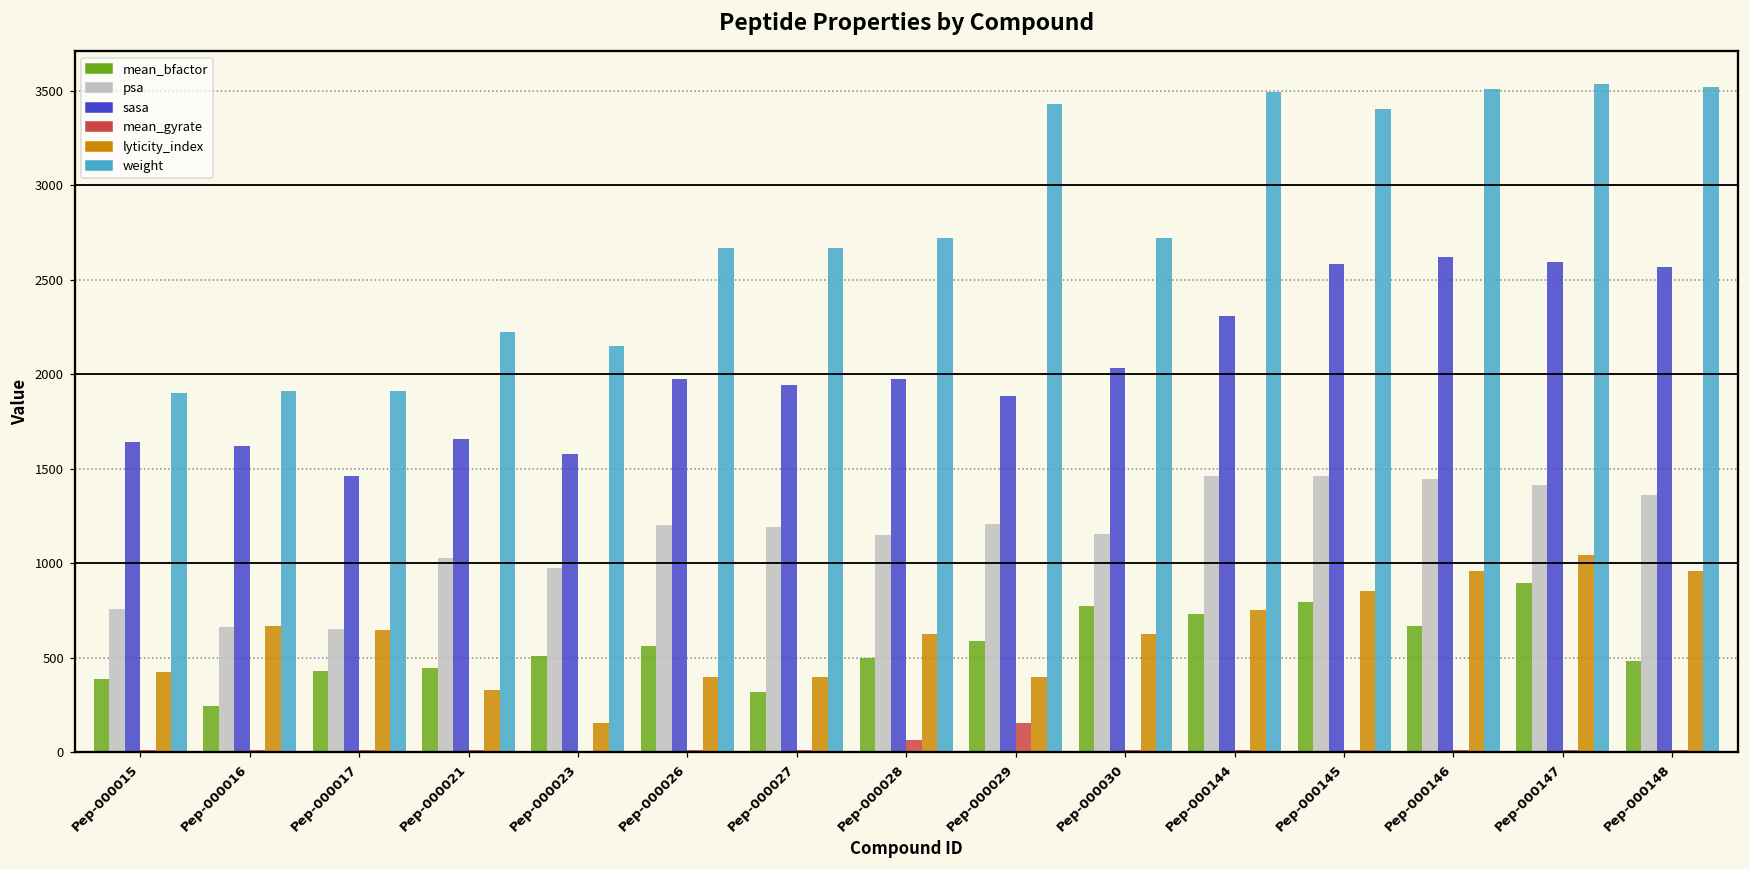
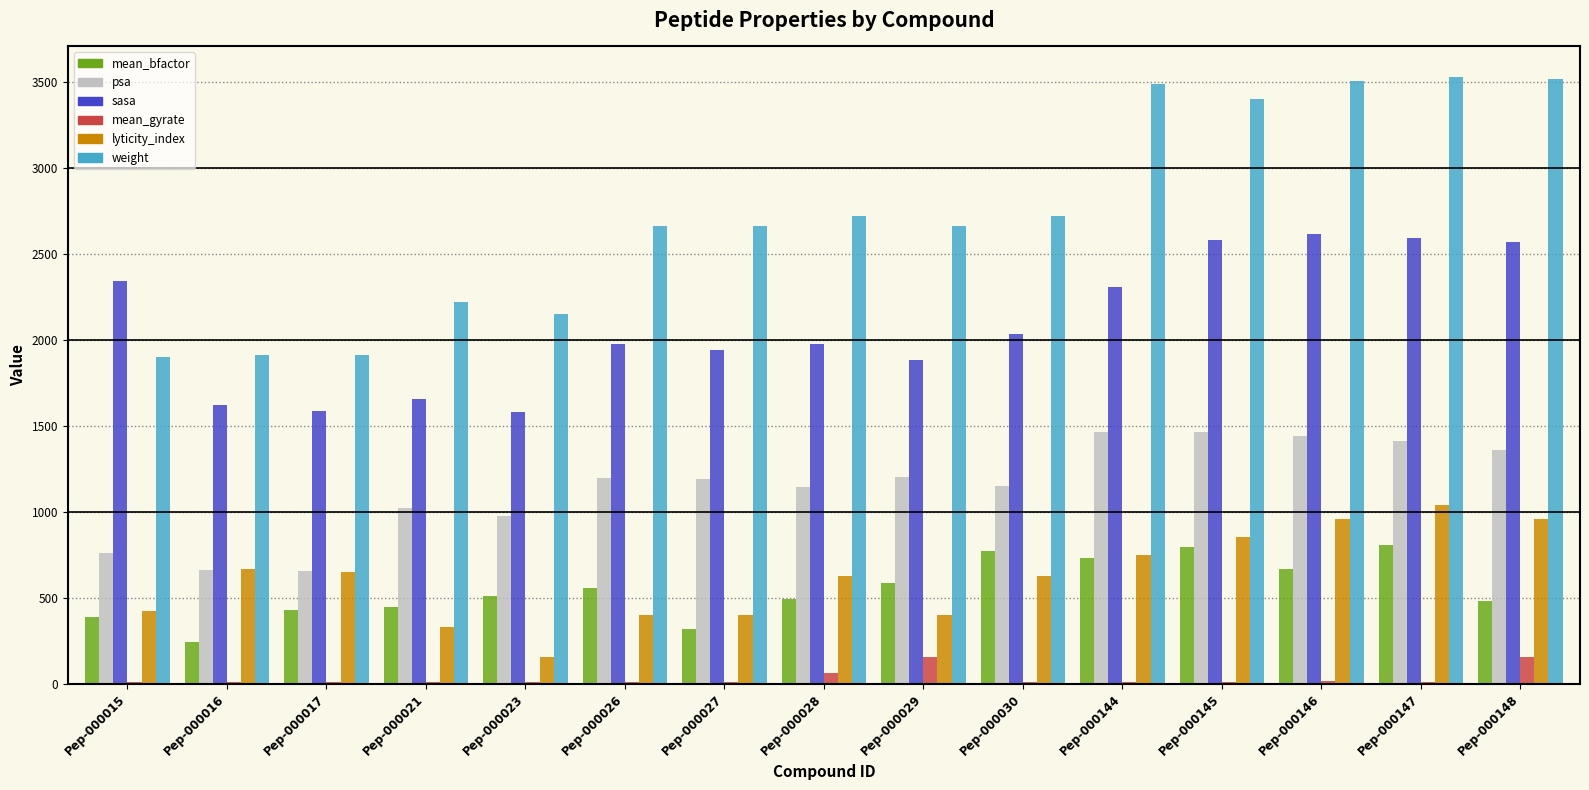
sasa, Pep-000015: 1640 -> 2350
sasa, Pep-000017: 1460 -> 1590
weight, Pep-000029: 3430 -> 2670
mean_bfactor, Pep-000147: 890 -> 810
mean_gyrate, Pep-000148: 10 -> 160
